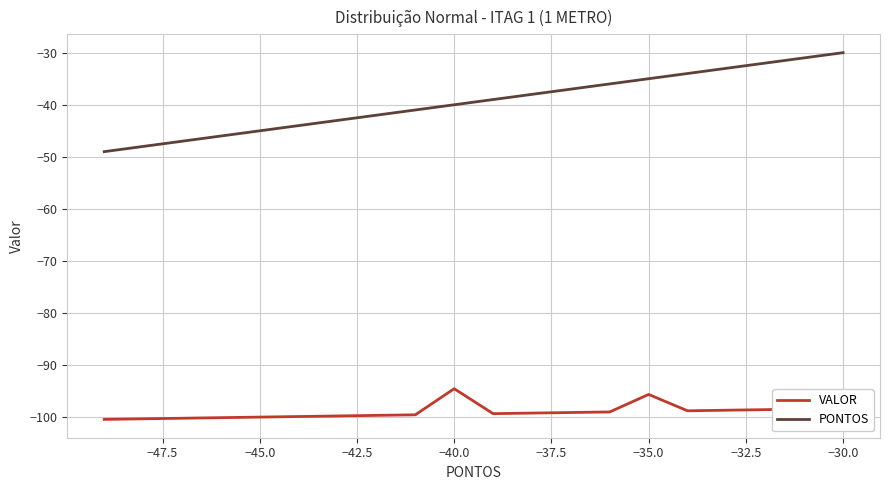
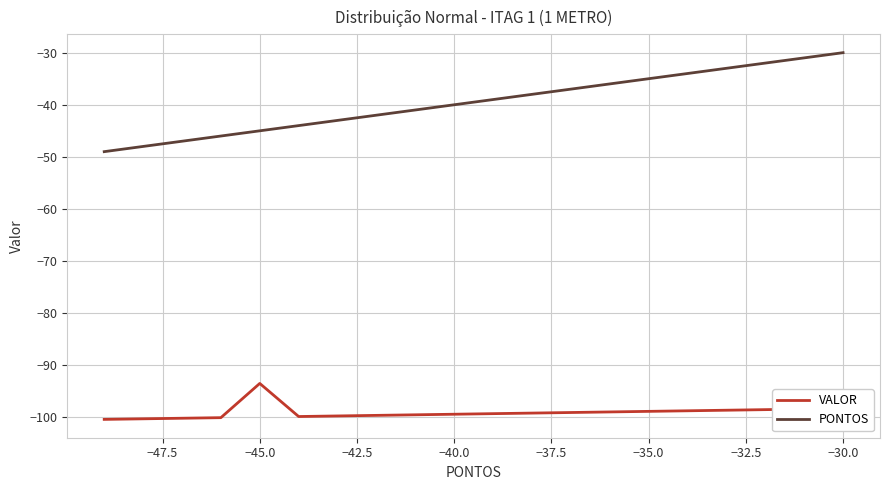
VALOR, −45.0: -100 -> -93
VALOR, −40.0: -95 -> -99
VALOR, −35.0: -96 -> -99
